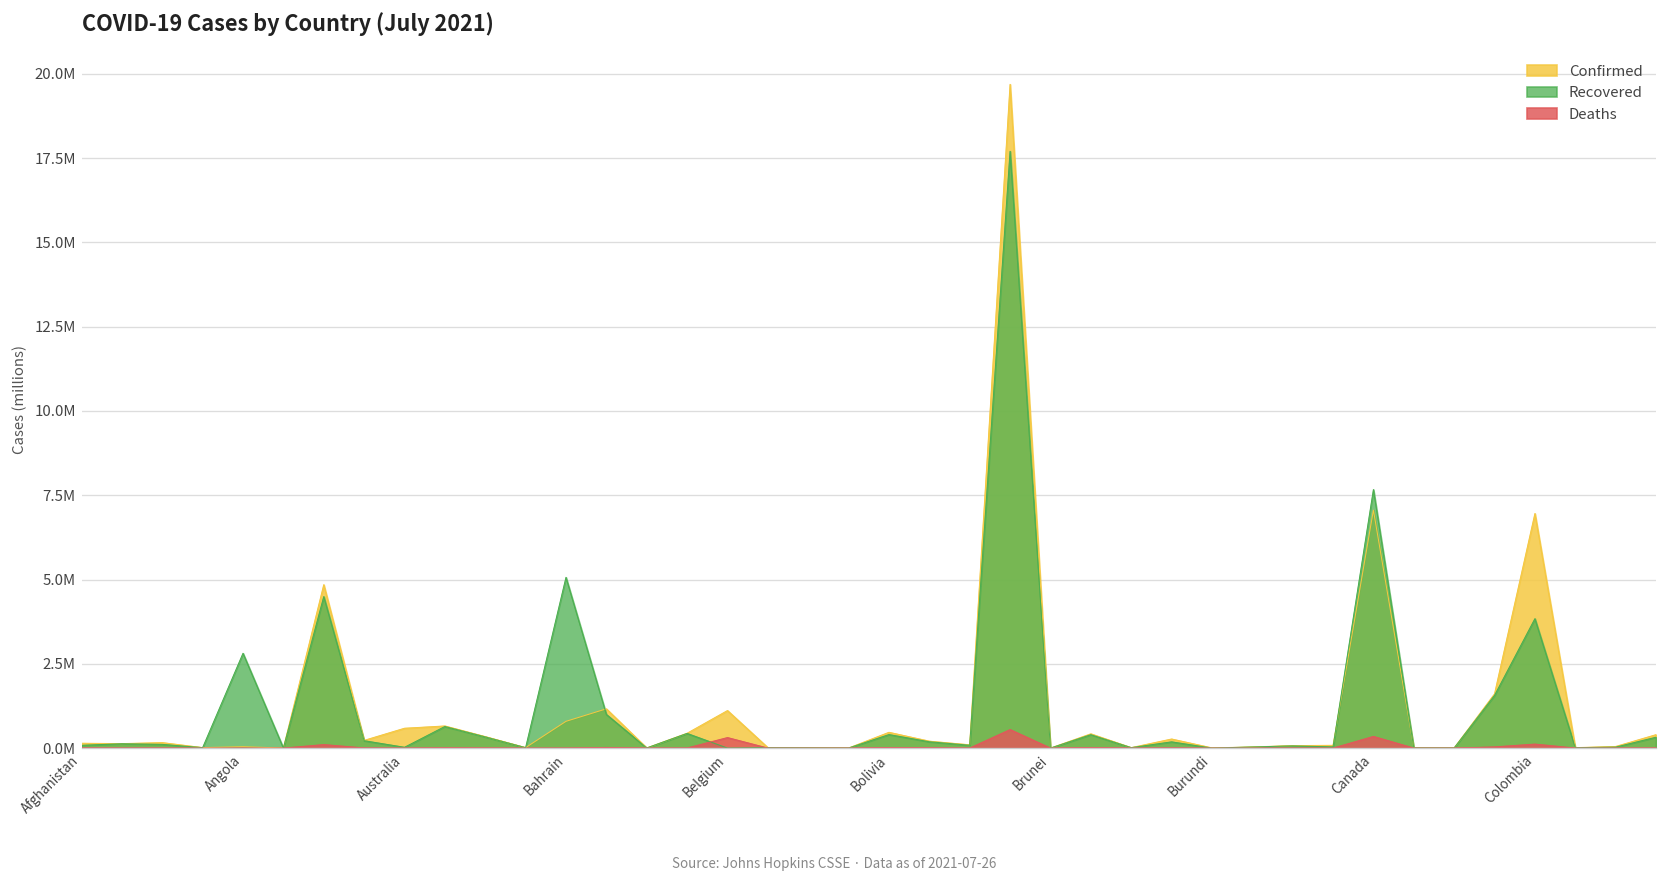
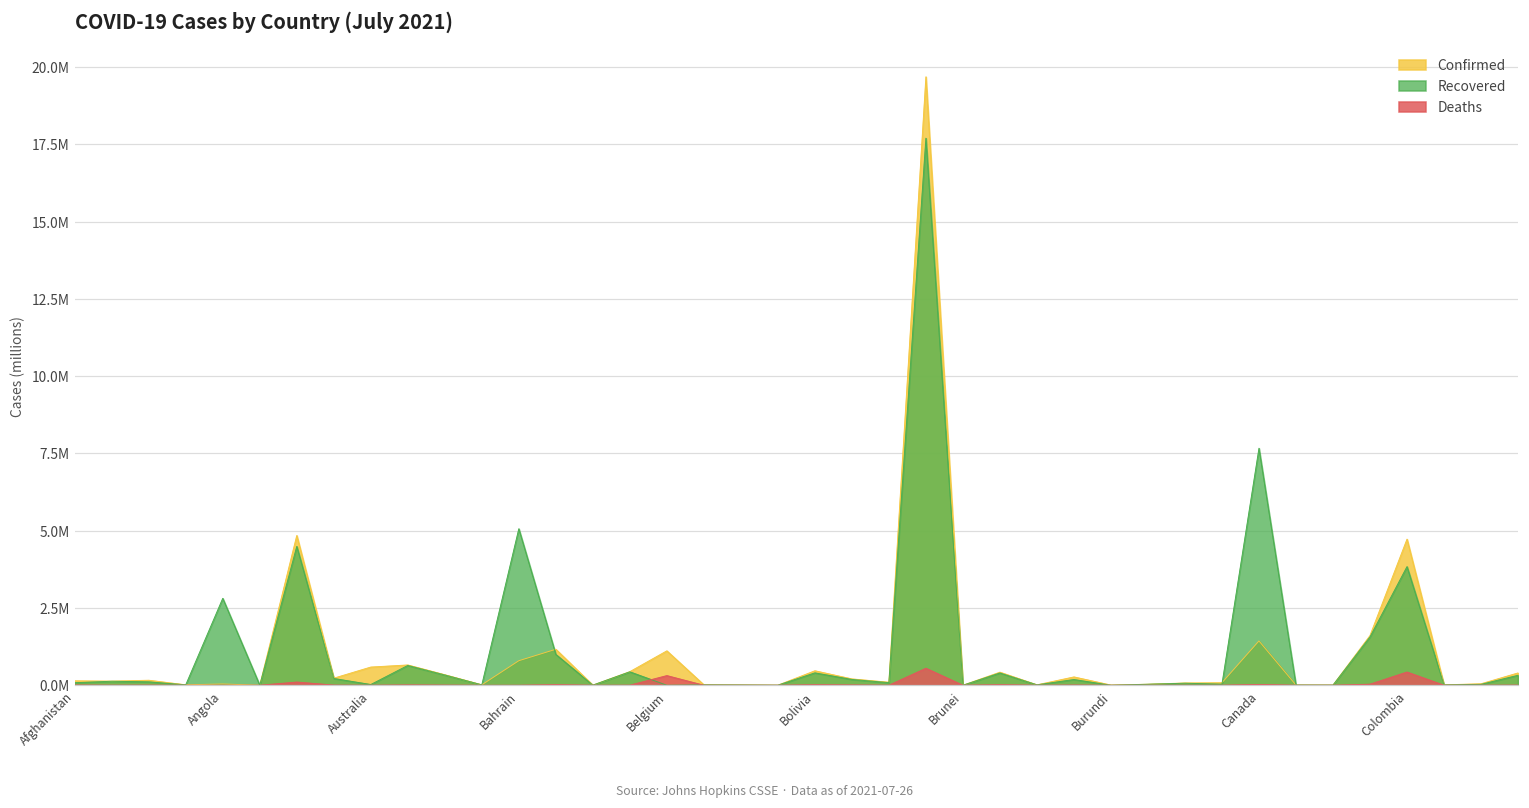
Confirmed, Canada: 7100000 -> 1400000
Deaths, Canada: 300000 -> 0
Confirmed, Colombia: 7000000 -> 4700000
Deaths, Colombia: 100000 -> 400000
